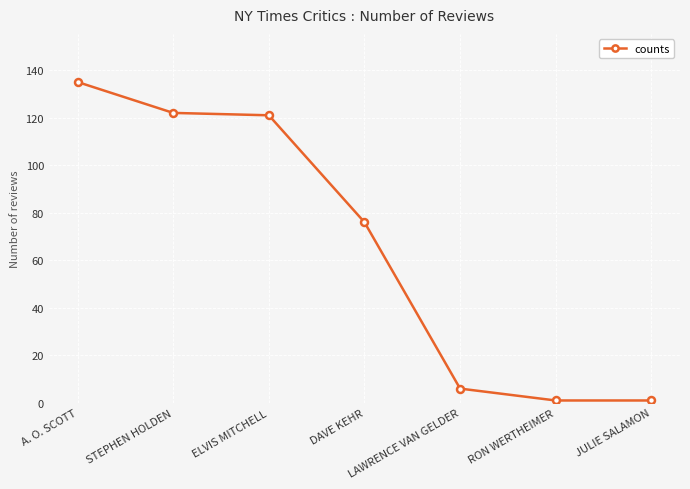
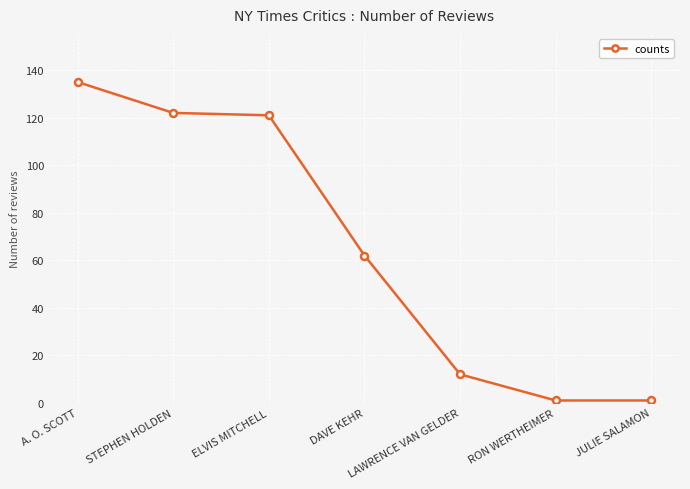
DAVE KEHR: 76 -> 62
LAWRENCE VAN GELDER: 6 -> 12
